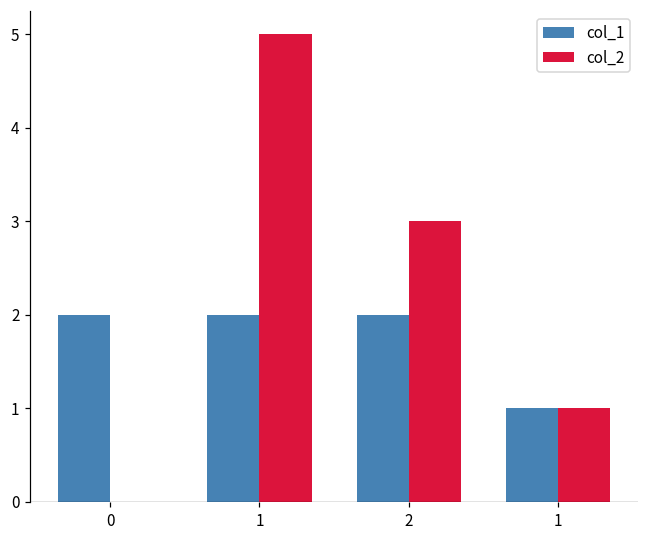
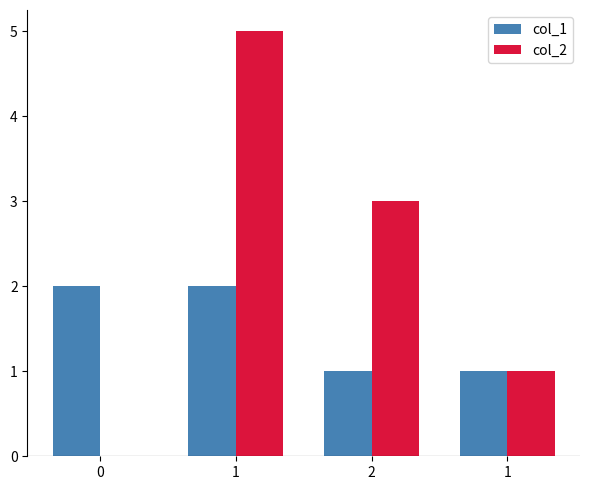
col_1, 2: 2 -> 1
